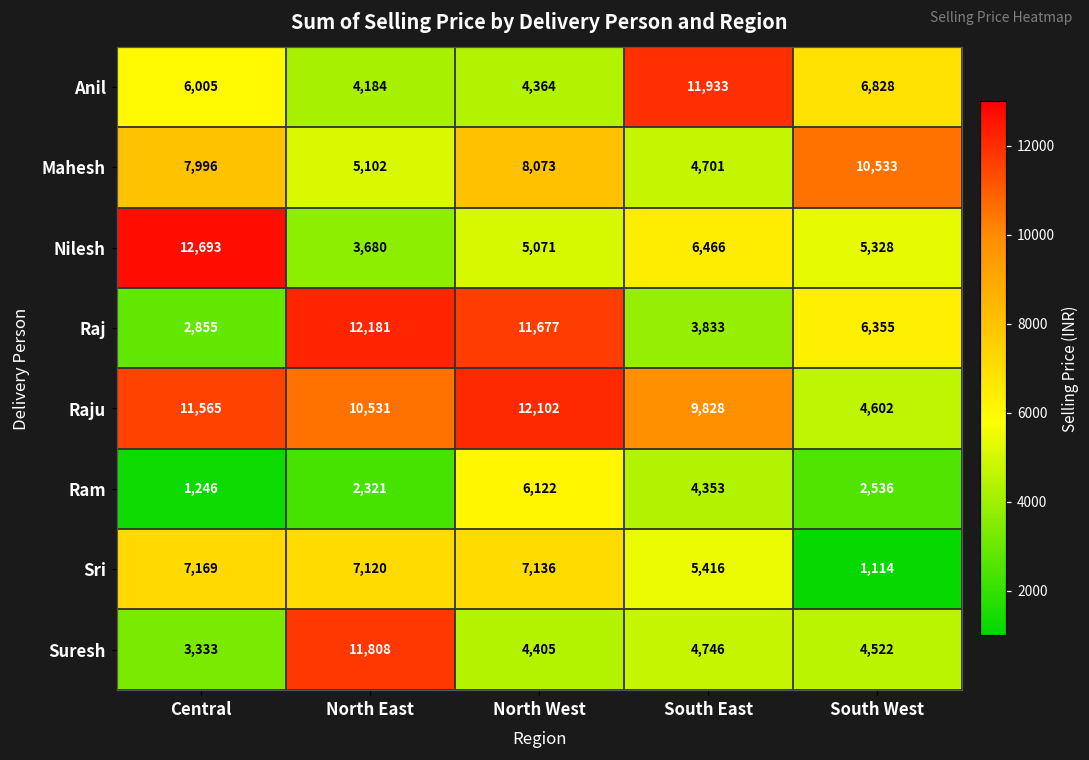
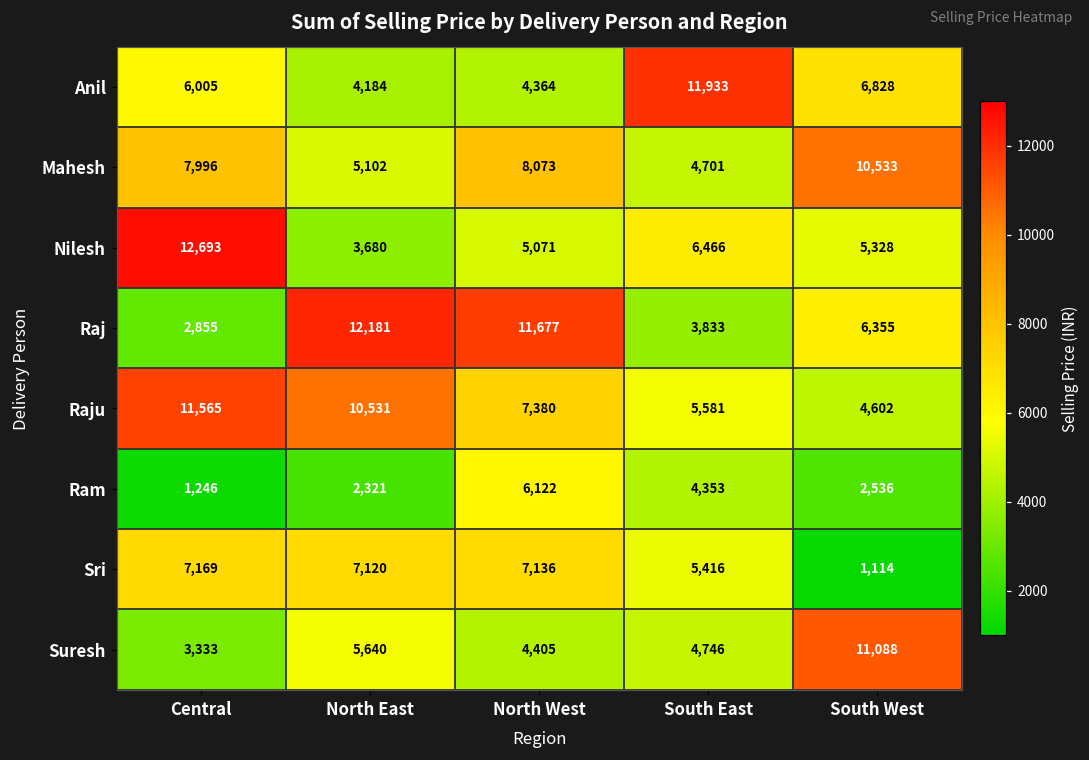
Raju, North West: 12,102 -> 7,380
Raju, South East: 9,828 -> 5,581
Suresh, North East: 11,808 -> 5,640
Suresh, South West: 4,522 -> 11,088
